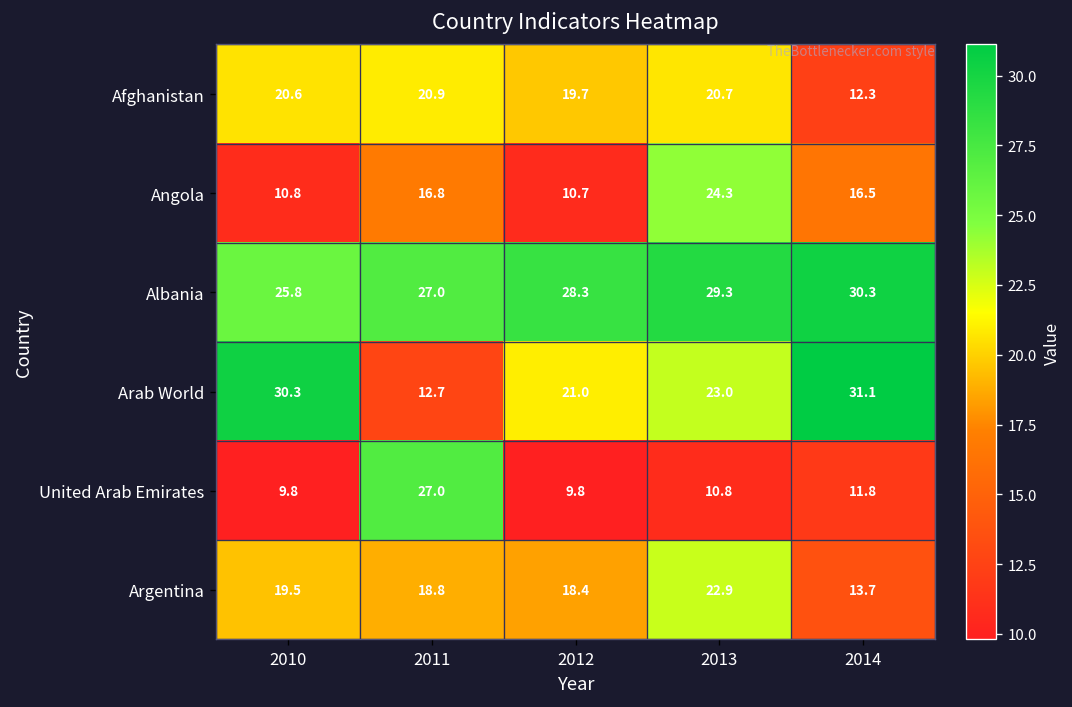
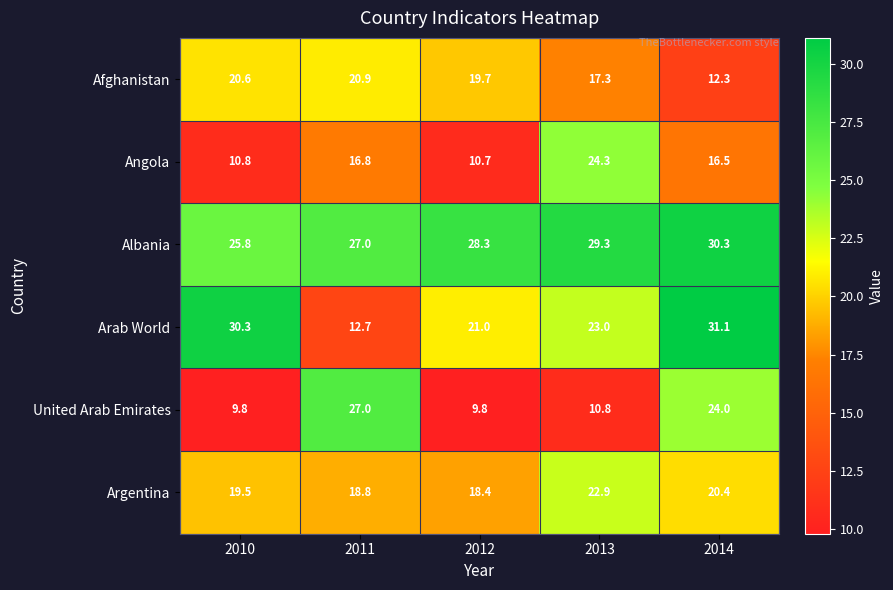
Afghanistan, 2013: 20.7 -> 17.3
United Arab Emirates, 2014: 11.8 -> 24.0
Argentina, 2014: 13.7 -> 20.4
